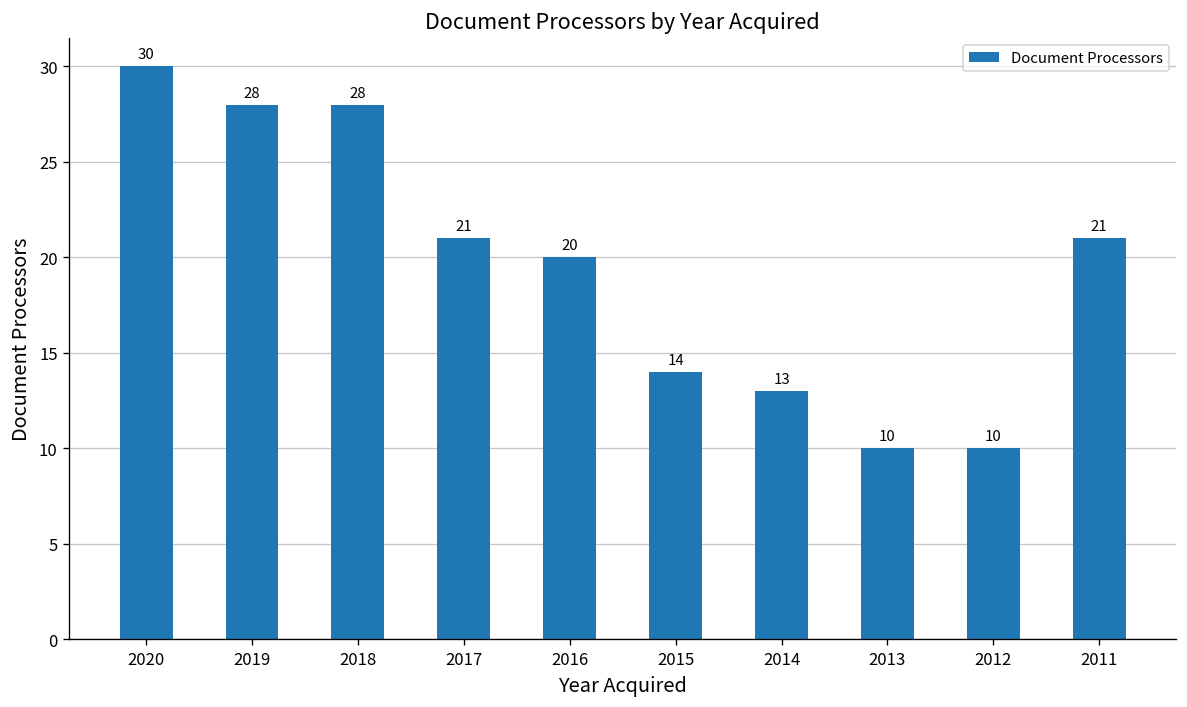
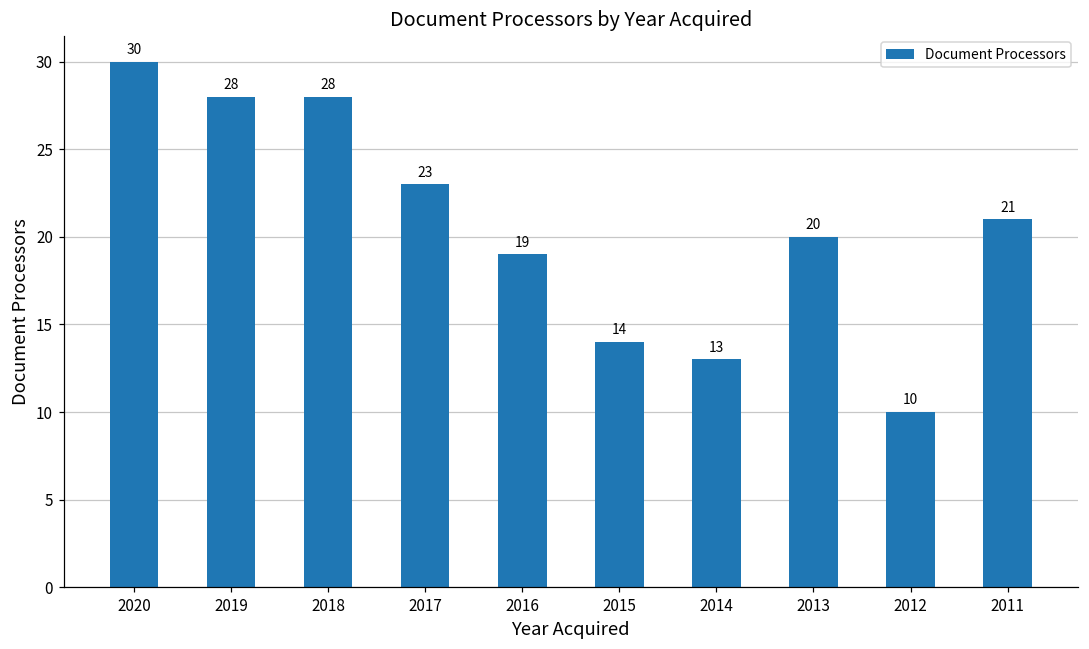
2017: 21 -> 23
2016: 20 -> 19
2013: 10 -> 20
